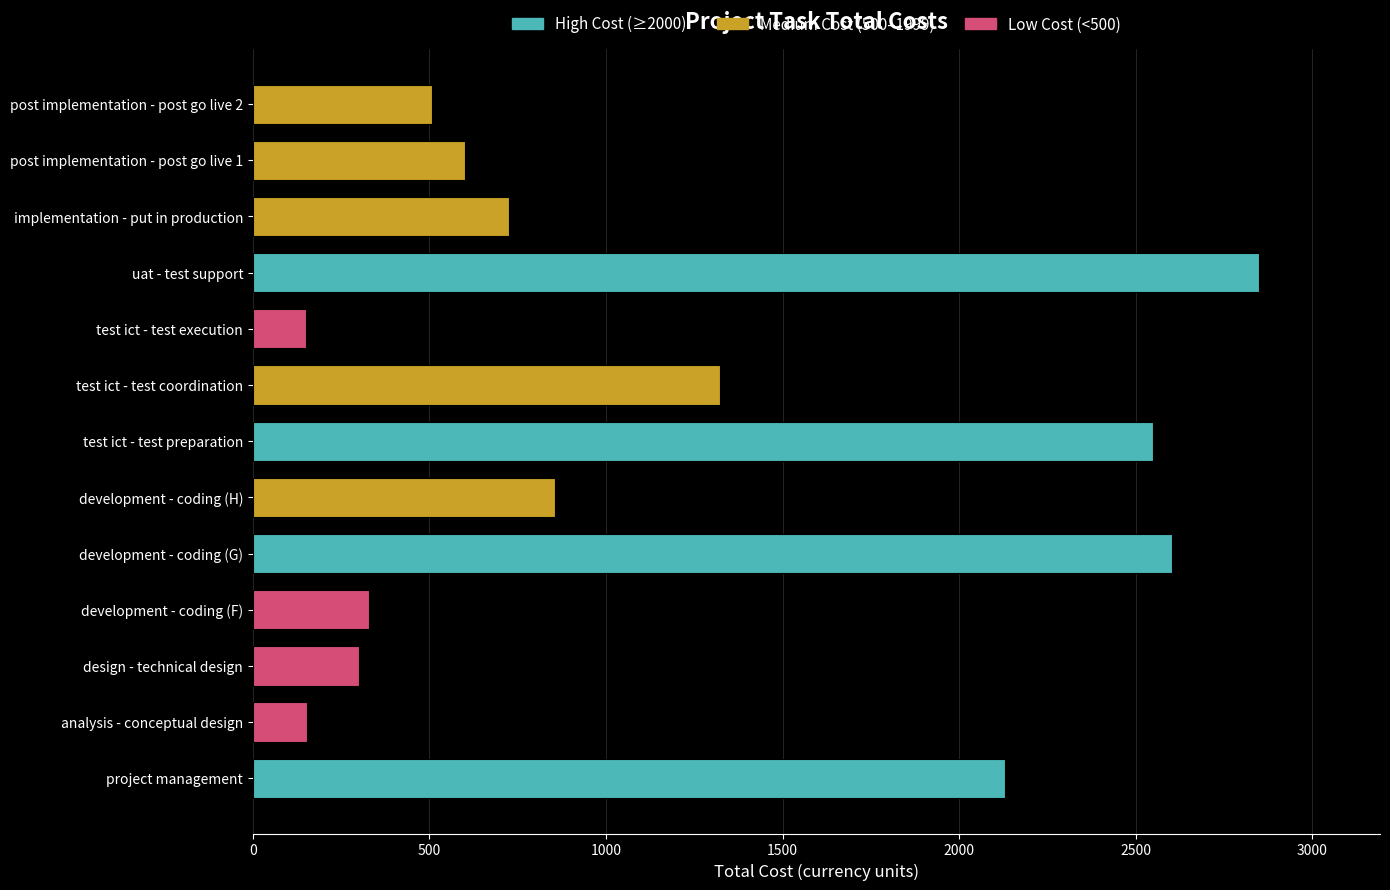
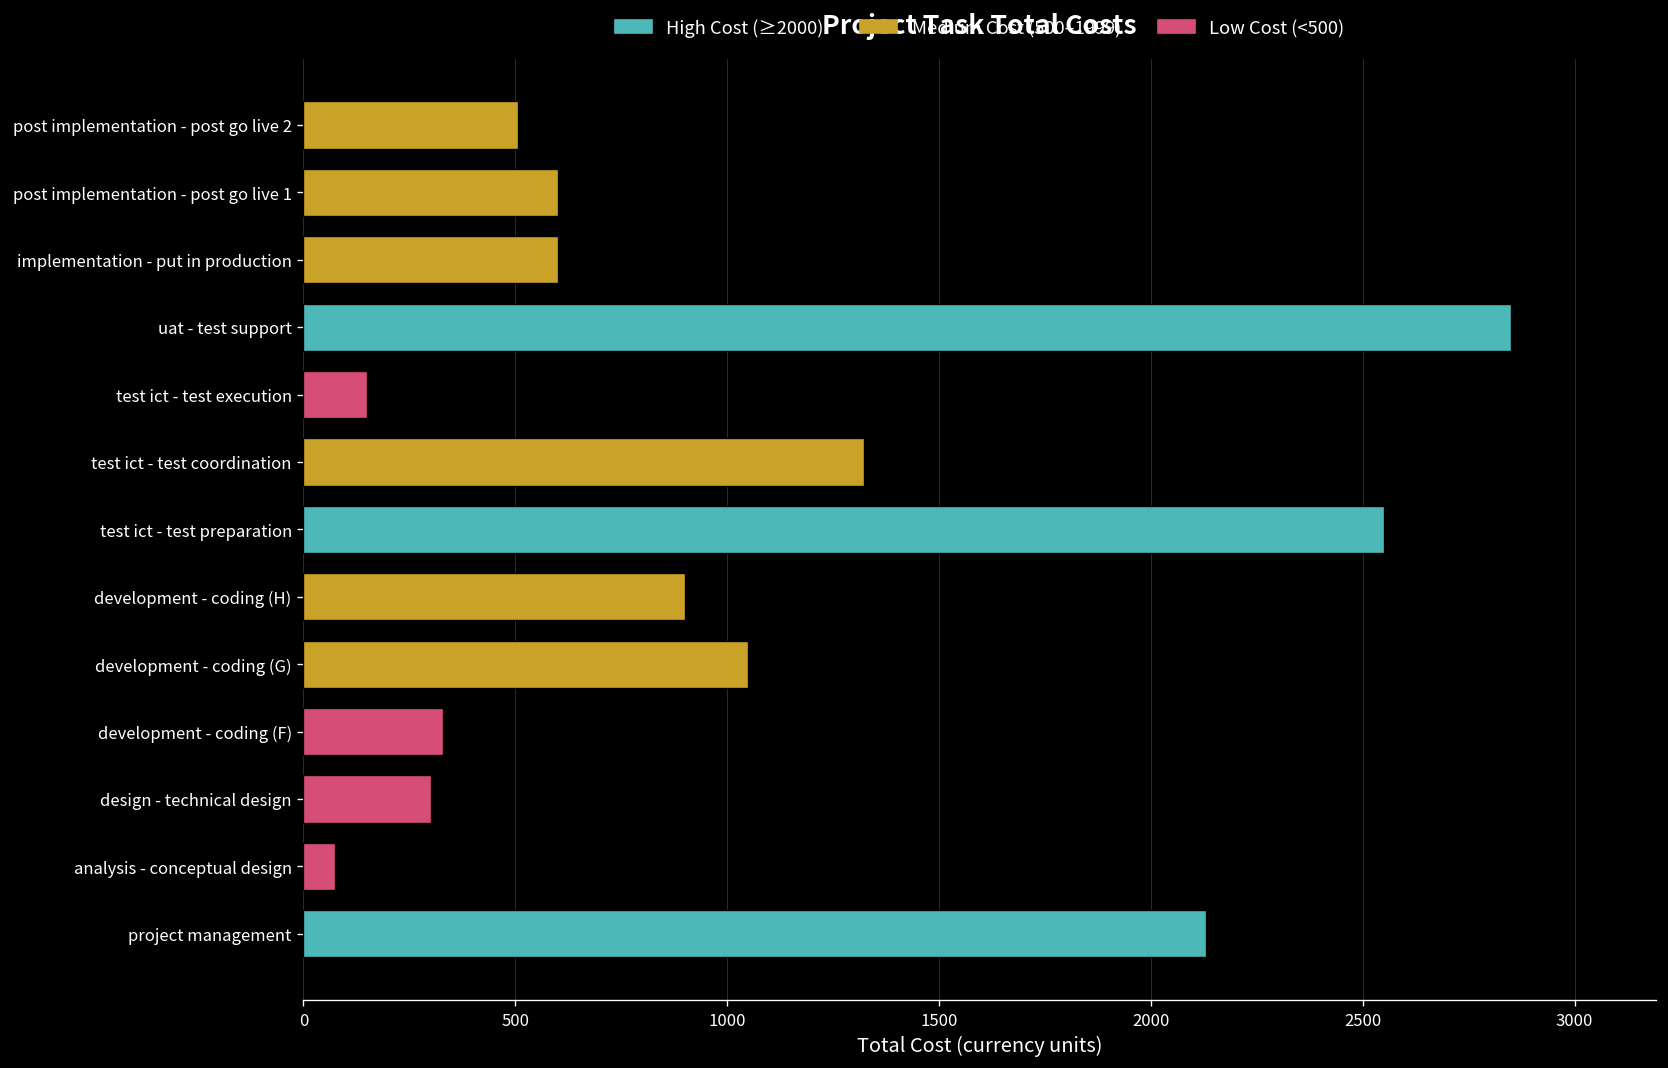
implementation - put in production: 730 -> 600
development - coding (H): 860 -> 900
development - coding (G): 2600 -> 1050
analysis - conceptual design: 150 -> 80
